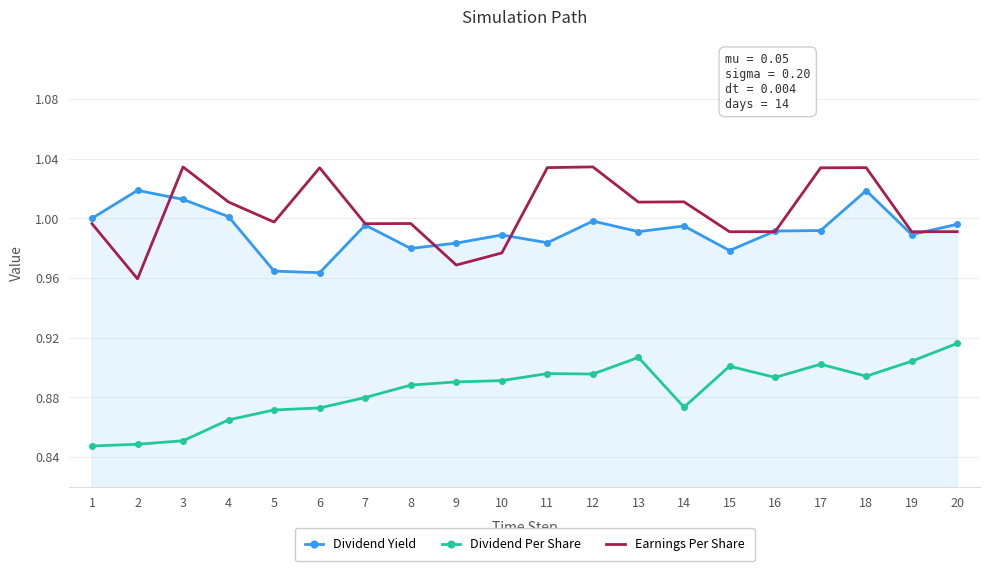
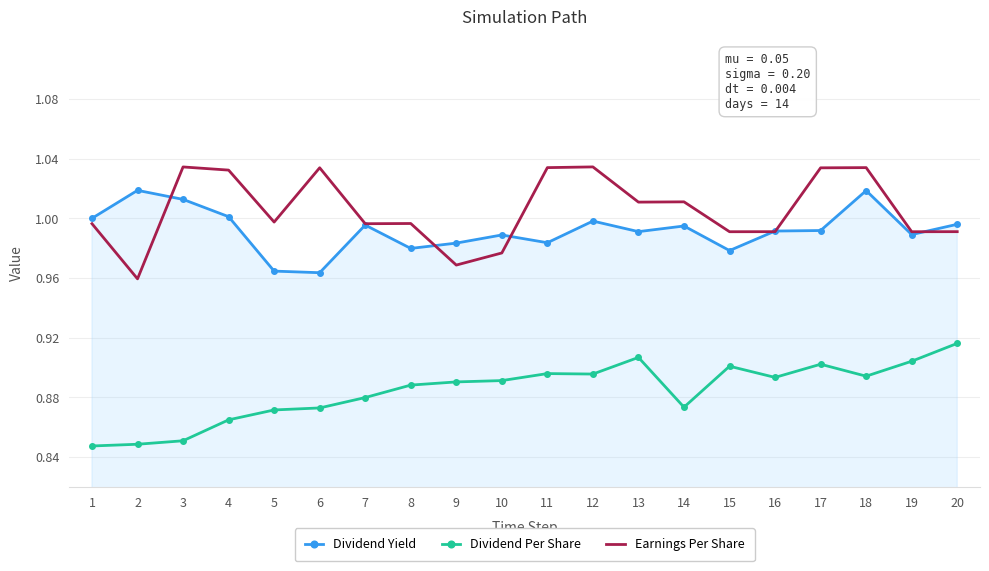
Earnings Per Share, 4: 1.011 -> 1.032
